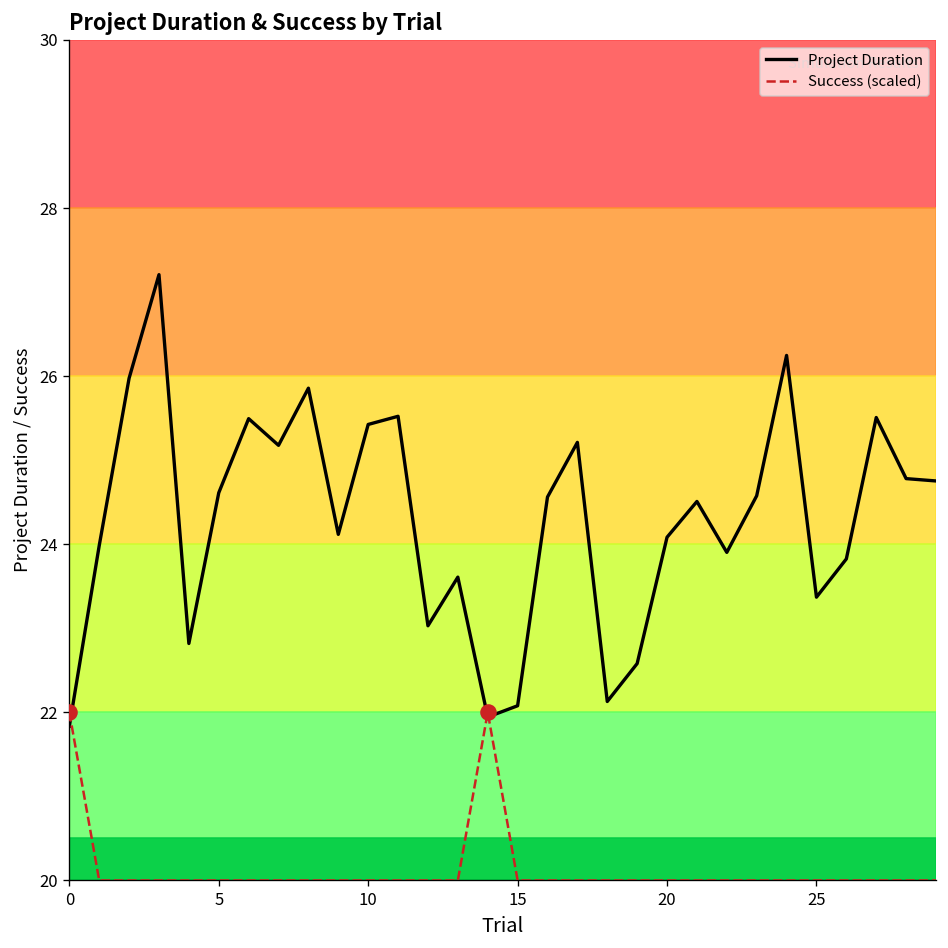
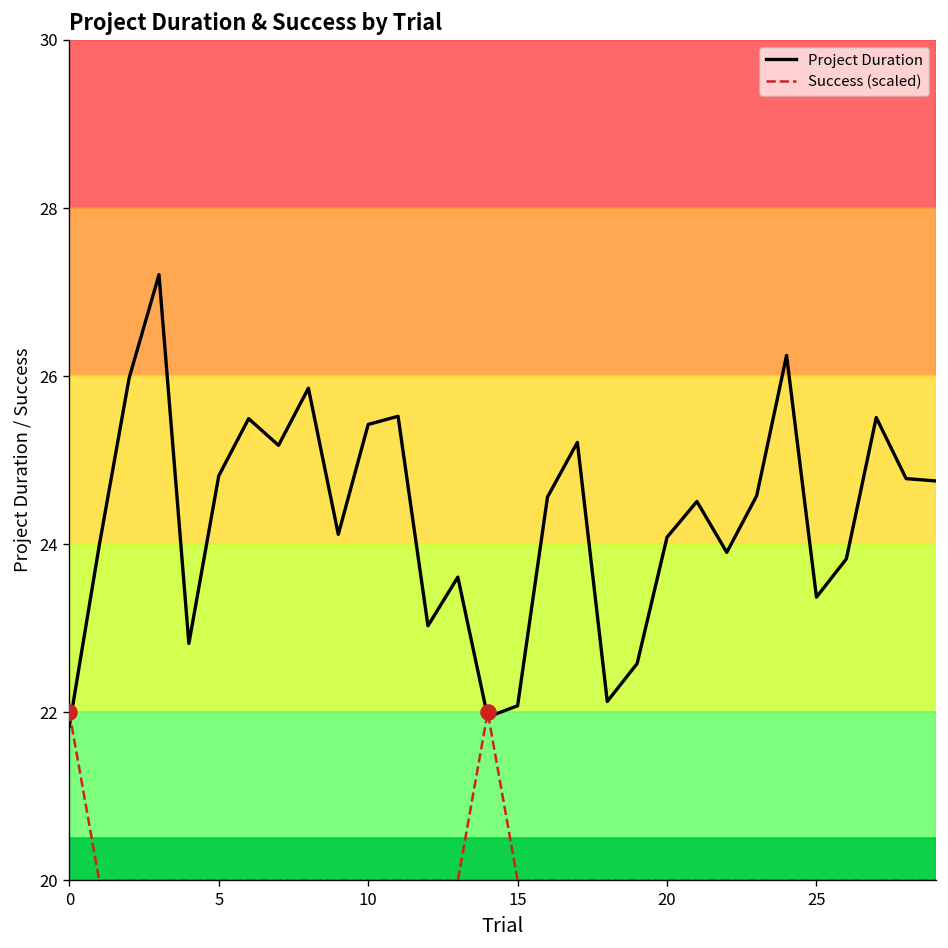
Project Duration, 5: 24.6 -> 24.8
